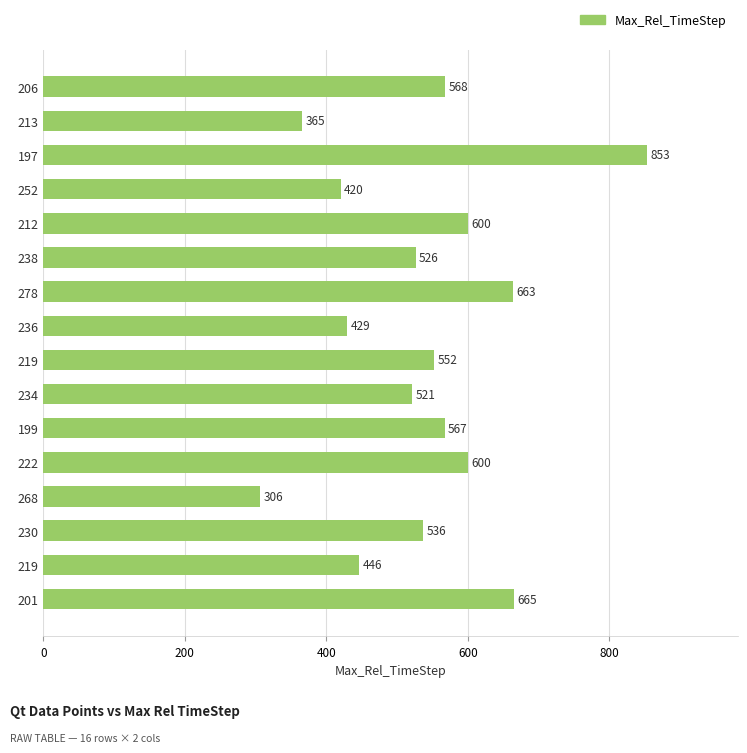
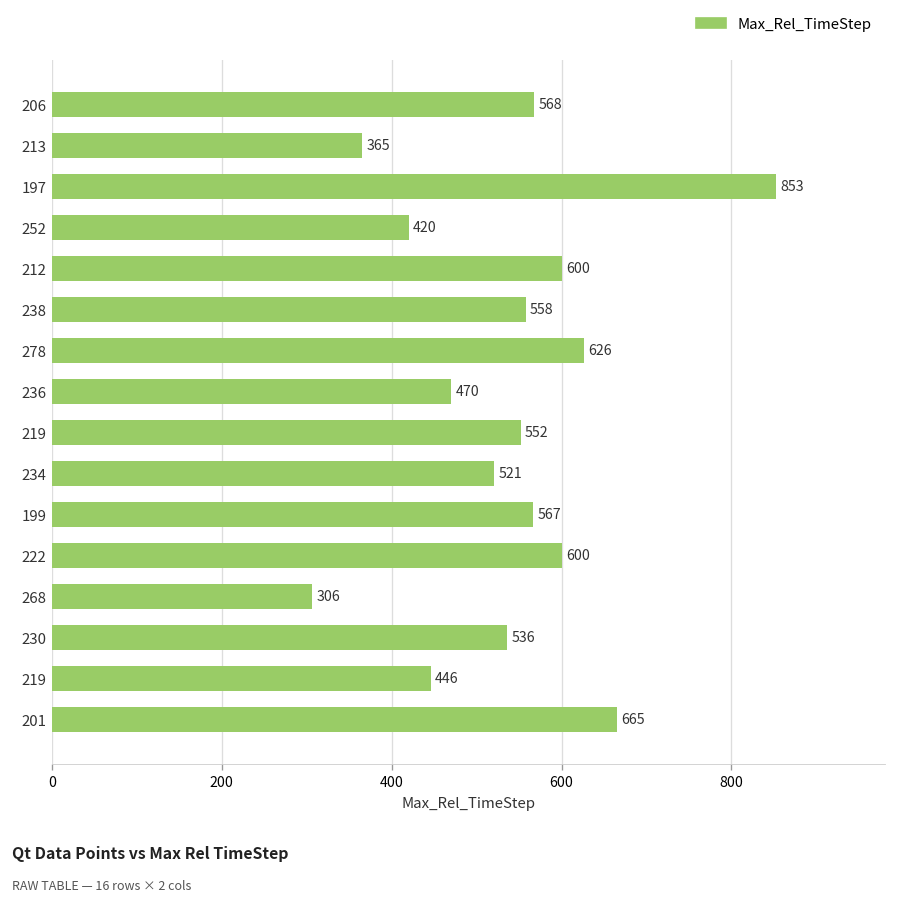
238: 526 -> 558
278: 663 -> 626
236: 429 -> 470
